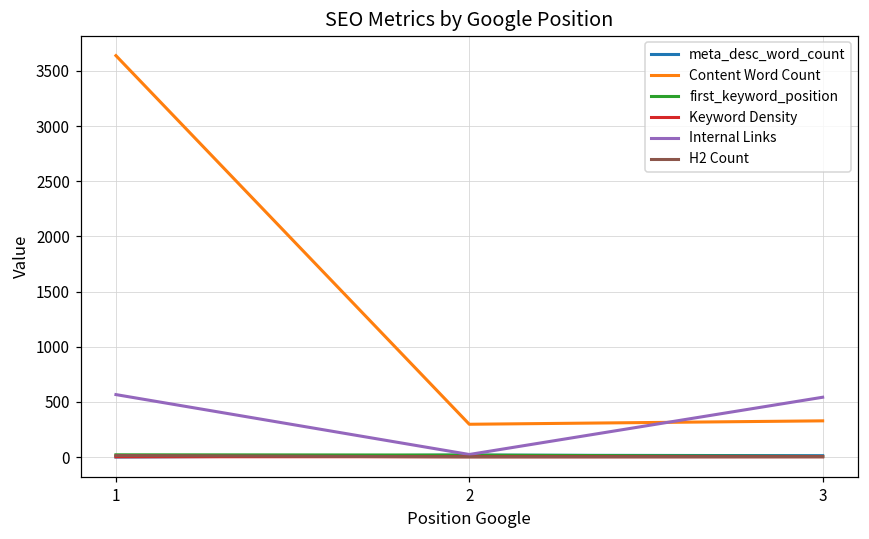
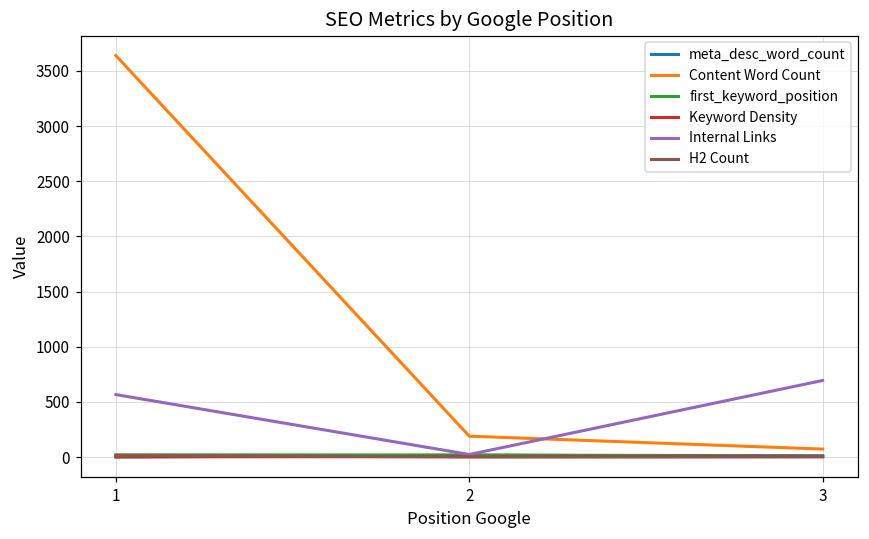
Content Word Count, 2: 300 -> 190
Content Word Count, 3: 330 -> 70
Internal Links, 3: 540 -> 690
